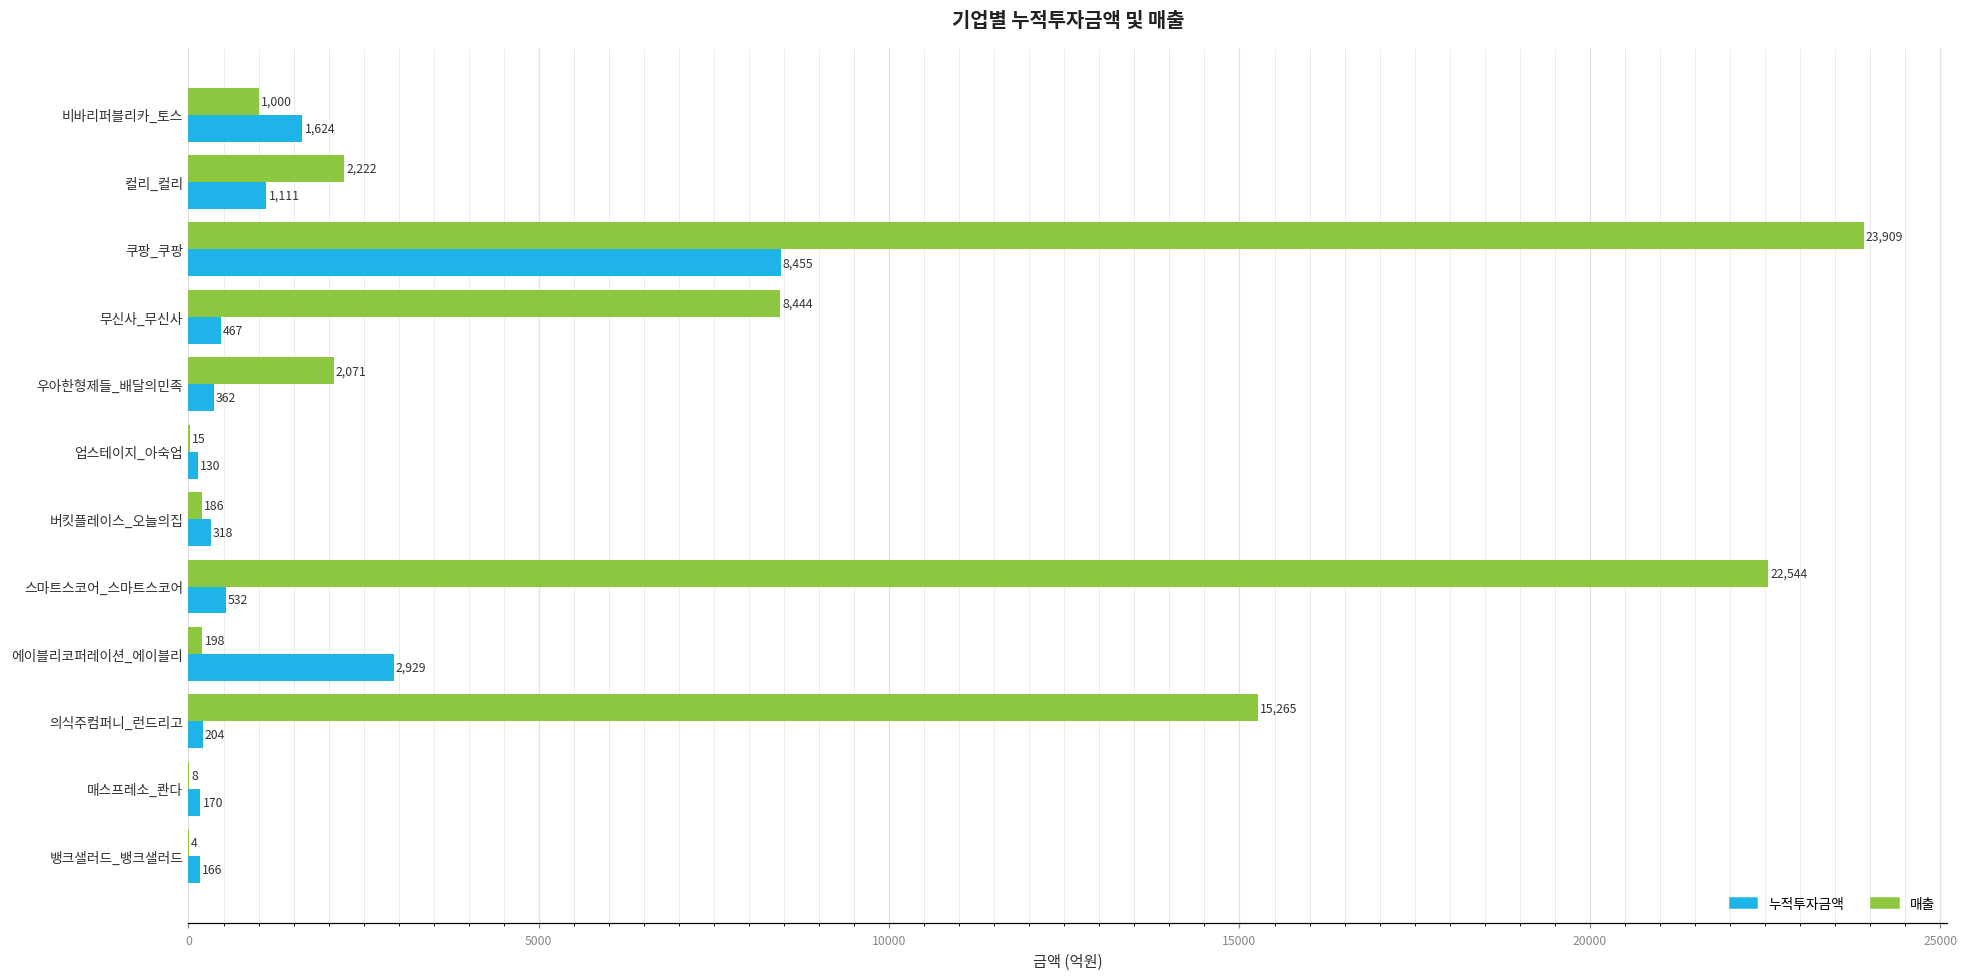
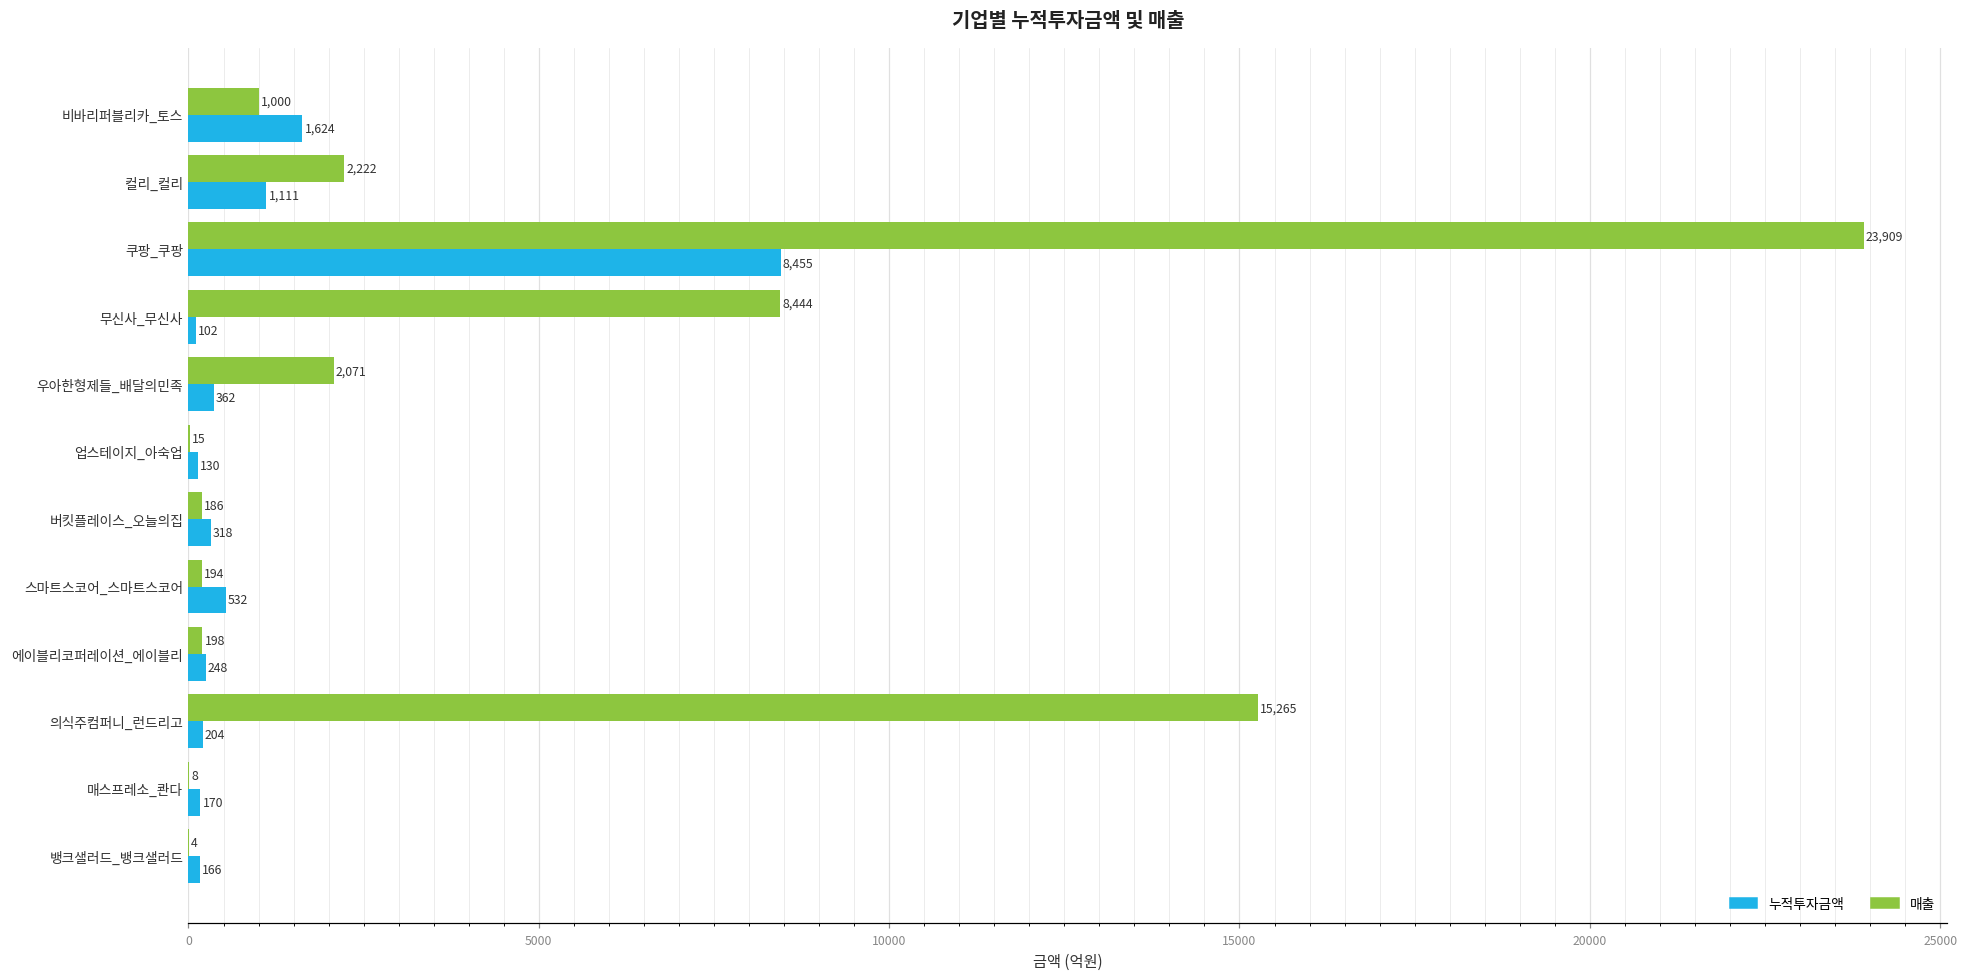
누적투자금액, 무신사_무신사: 467 -> 102
매출, 스마트스코어_스마트스코어: 22,544 -> 194
누적투자금액, 에이블리코퍼레이션_에이블리: 2,929 -> 248
